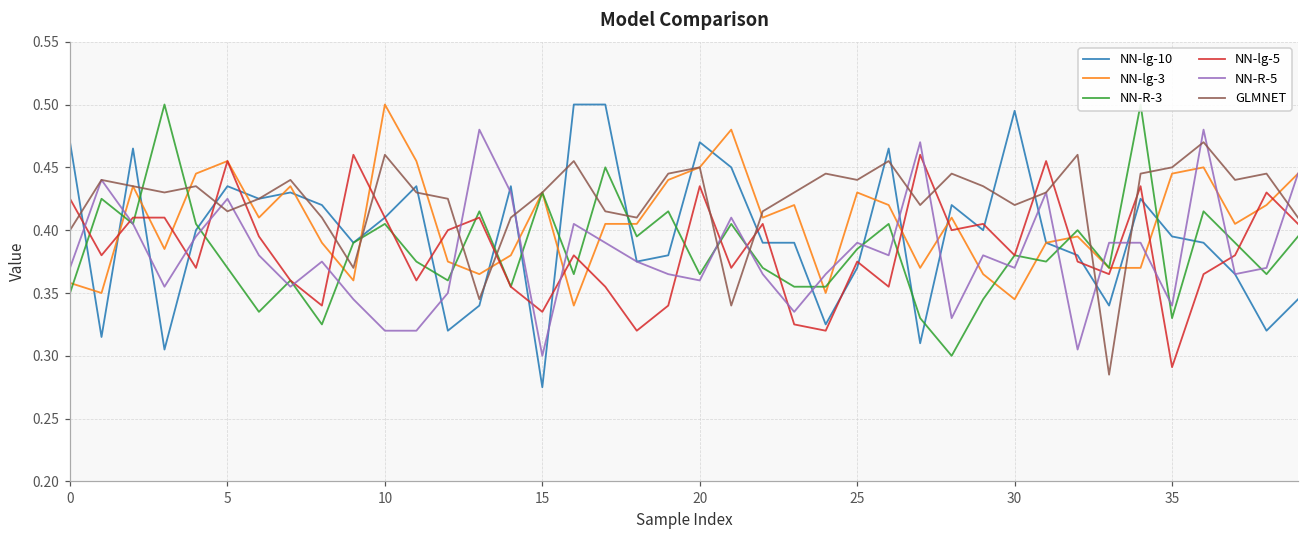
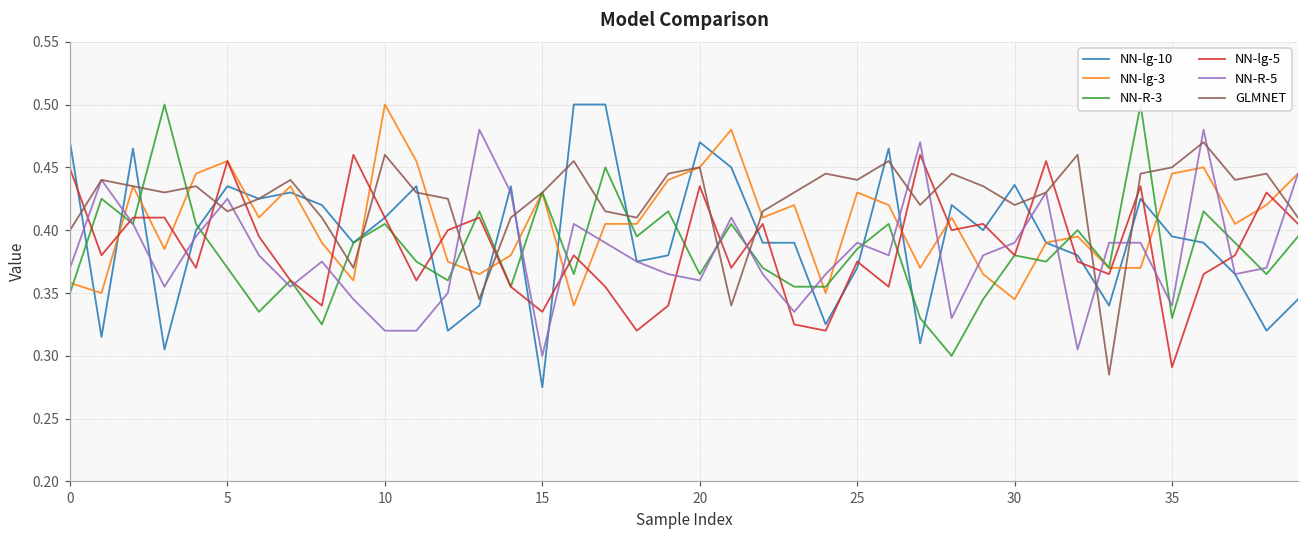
NN-lg-5, 0: 0.425 -> 0.449
NN-lg-10, 30: 0.495 -> 0.436
NN-R-5, 30: 0.37 -> 0.39
